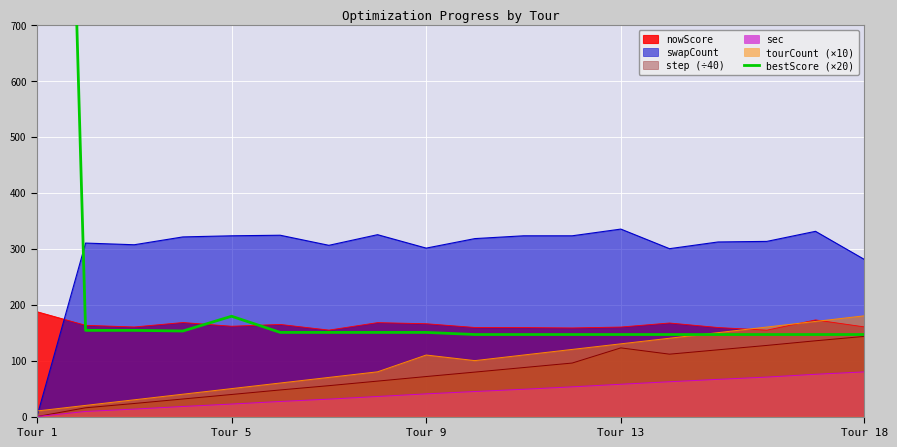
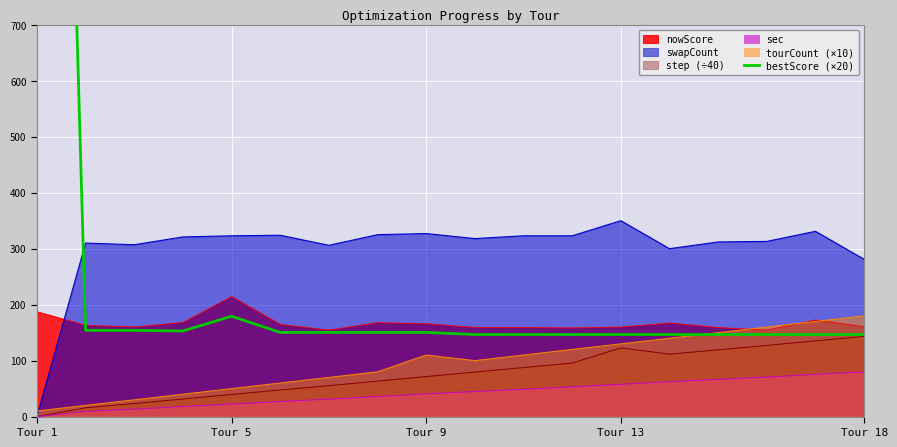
nowScore, Tour 5: 160 -> 210
swapCount, Tour 9: 300 -> 330
swapCount, Tour 13: 340 -> 350
